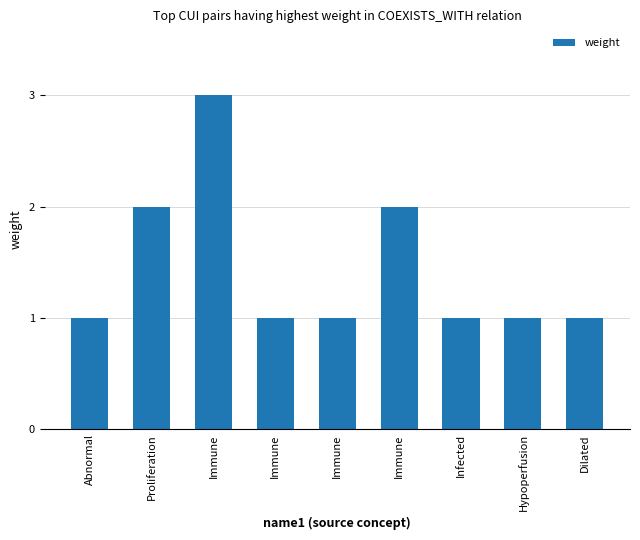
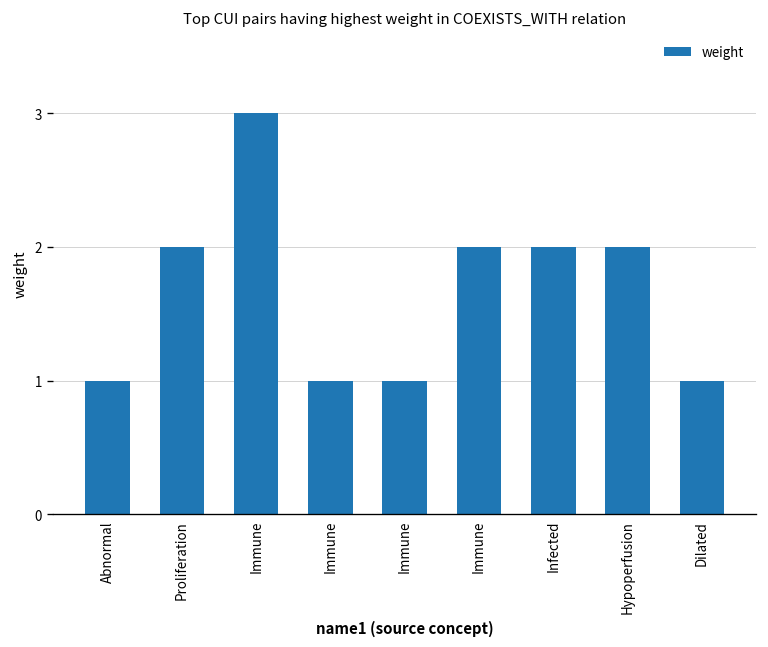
Infected: 1 -> 2
Hypoperfusion: 1 -> 2
